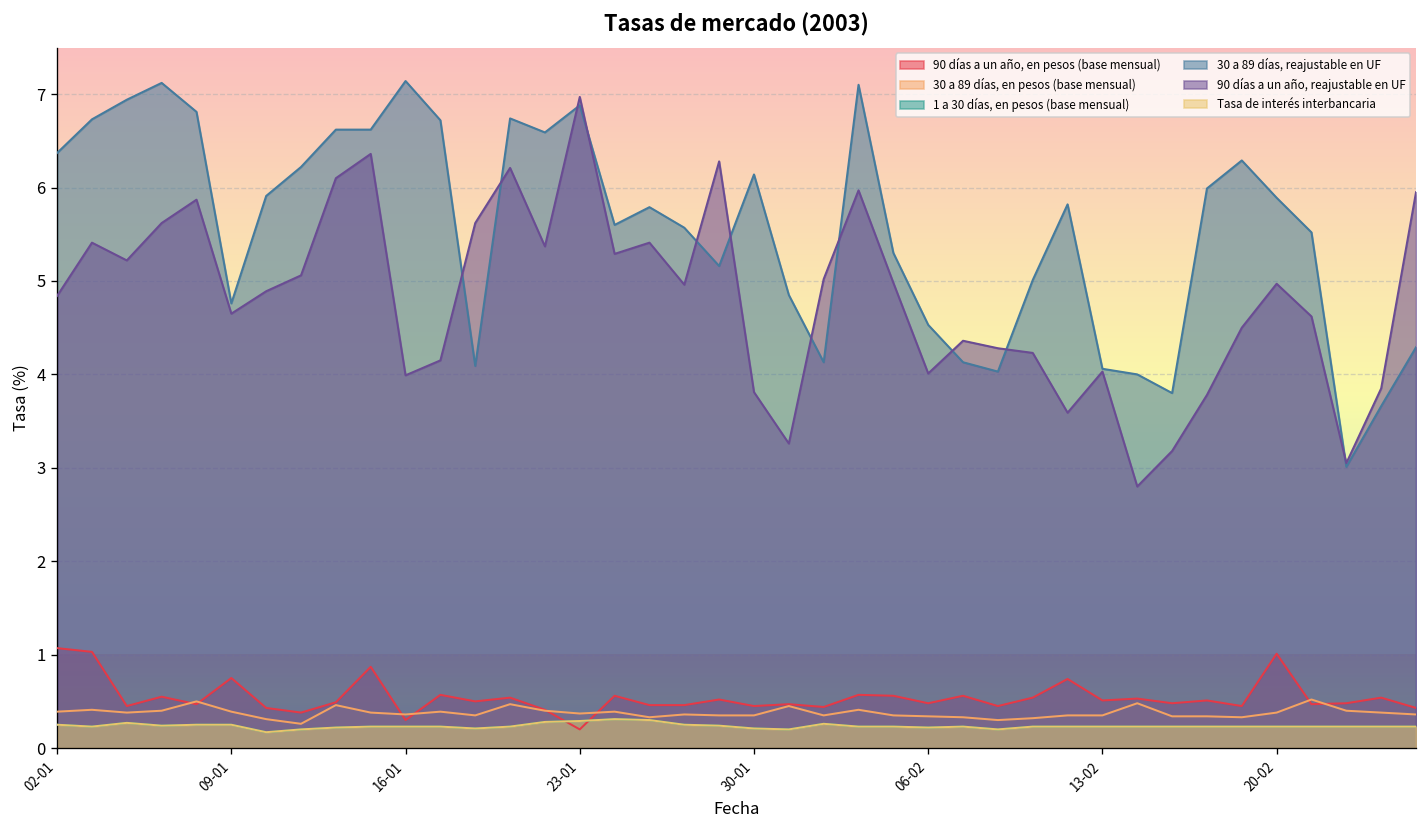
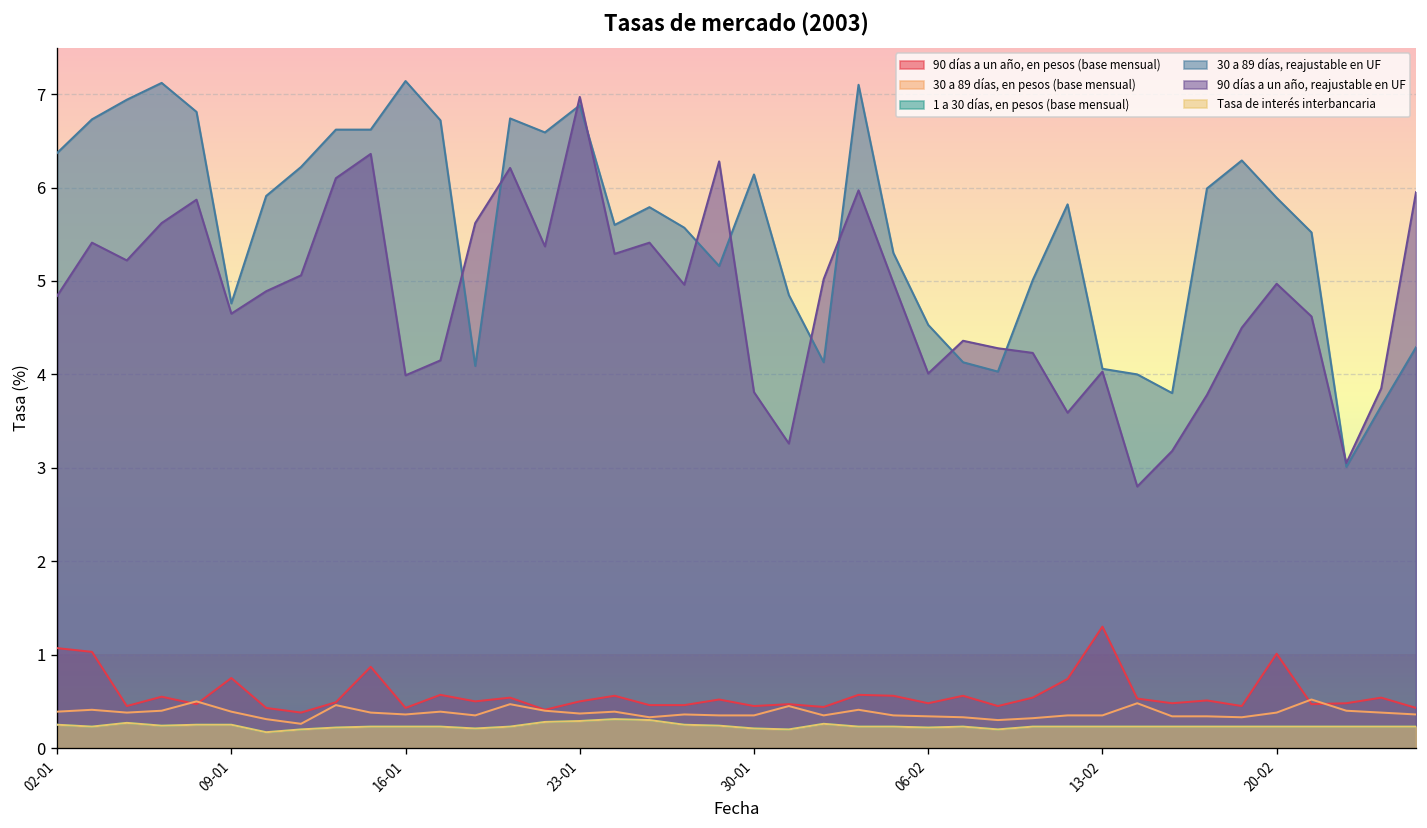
90 días a un año, en pesos (base mensual), 16-01: 0.3 -> 0.4
90 días a un año, en pesos (base mensual), 23-01: 0.2 -> 0.5
90 días a un año, en pesos (base mensual), 13-02: 0.5 -> 1.3
